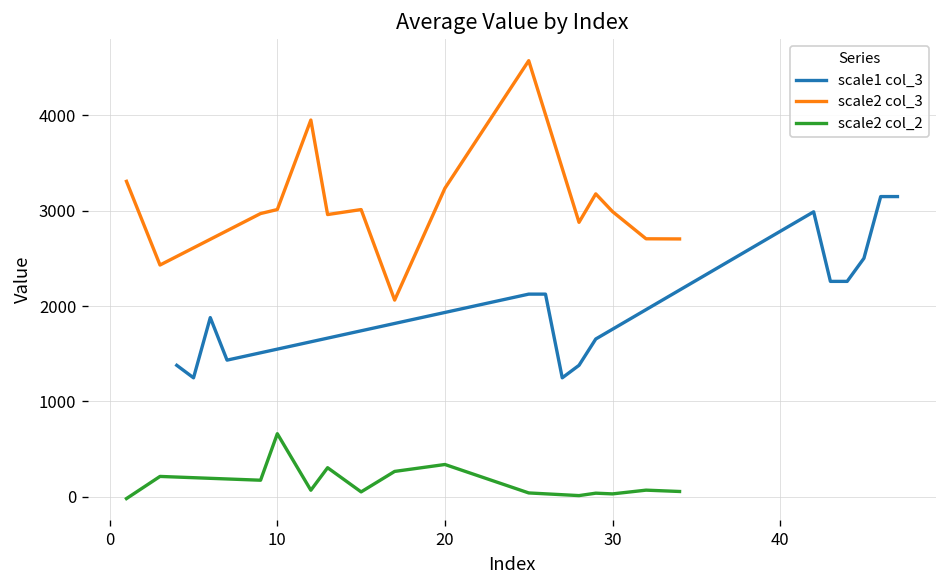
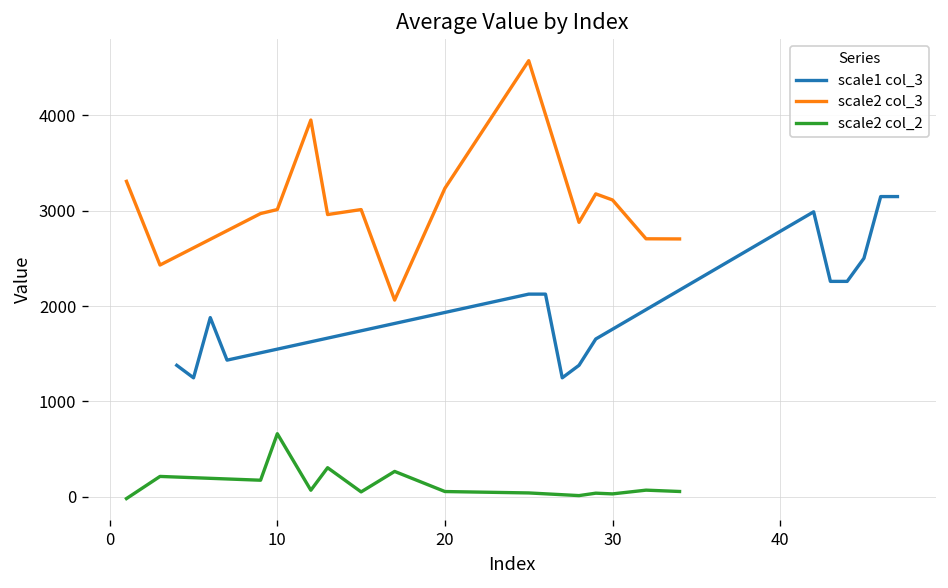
scale2 col_2, 20: 300 -> 100
scale2 col_3, 30: 3000 -> 3100
